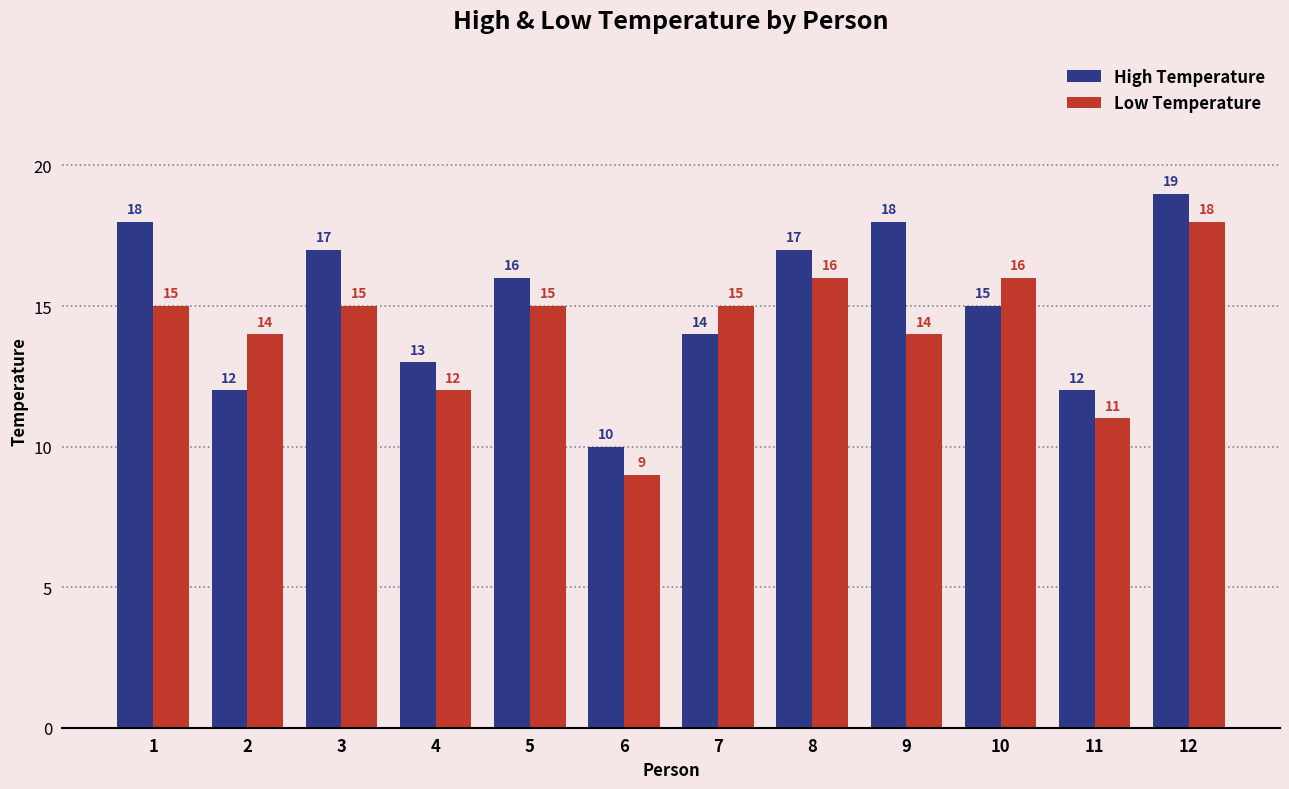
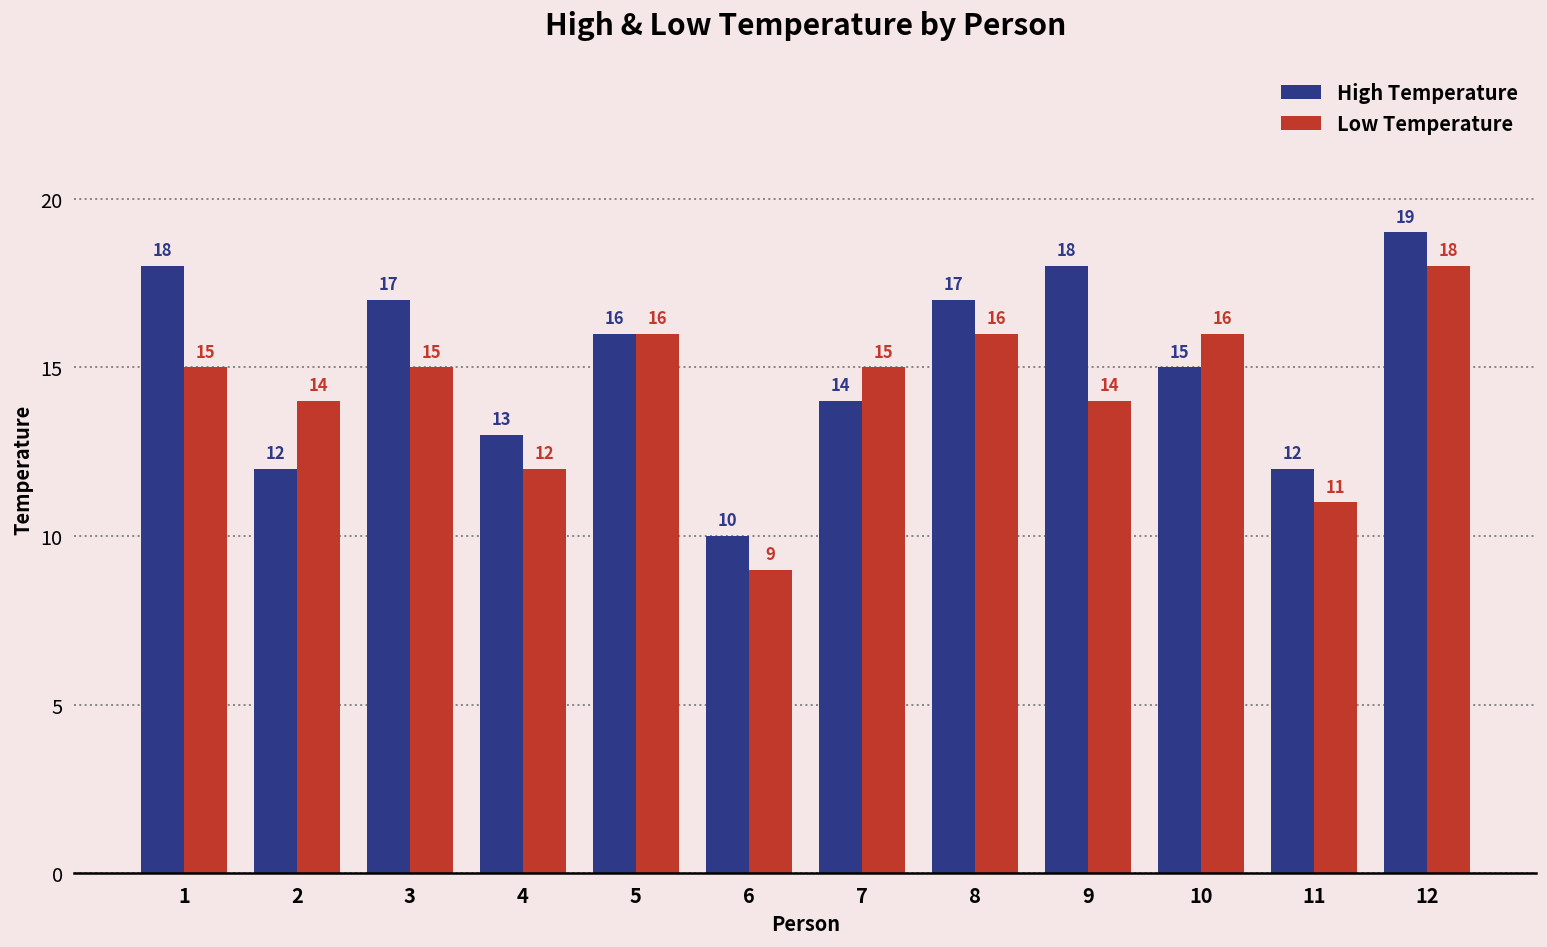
Low Temperature, 5: 15 -> 16
